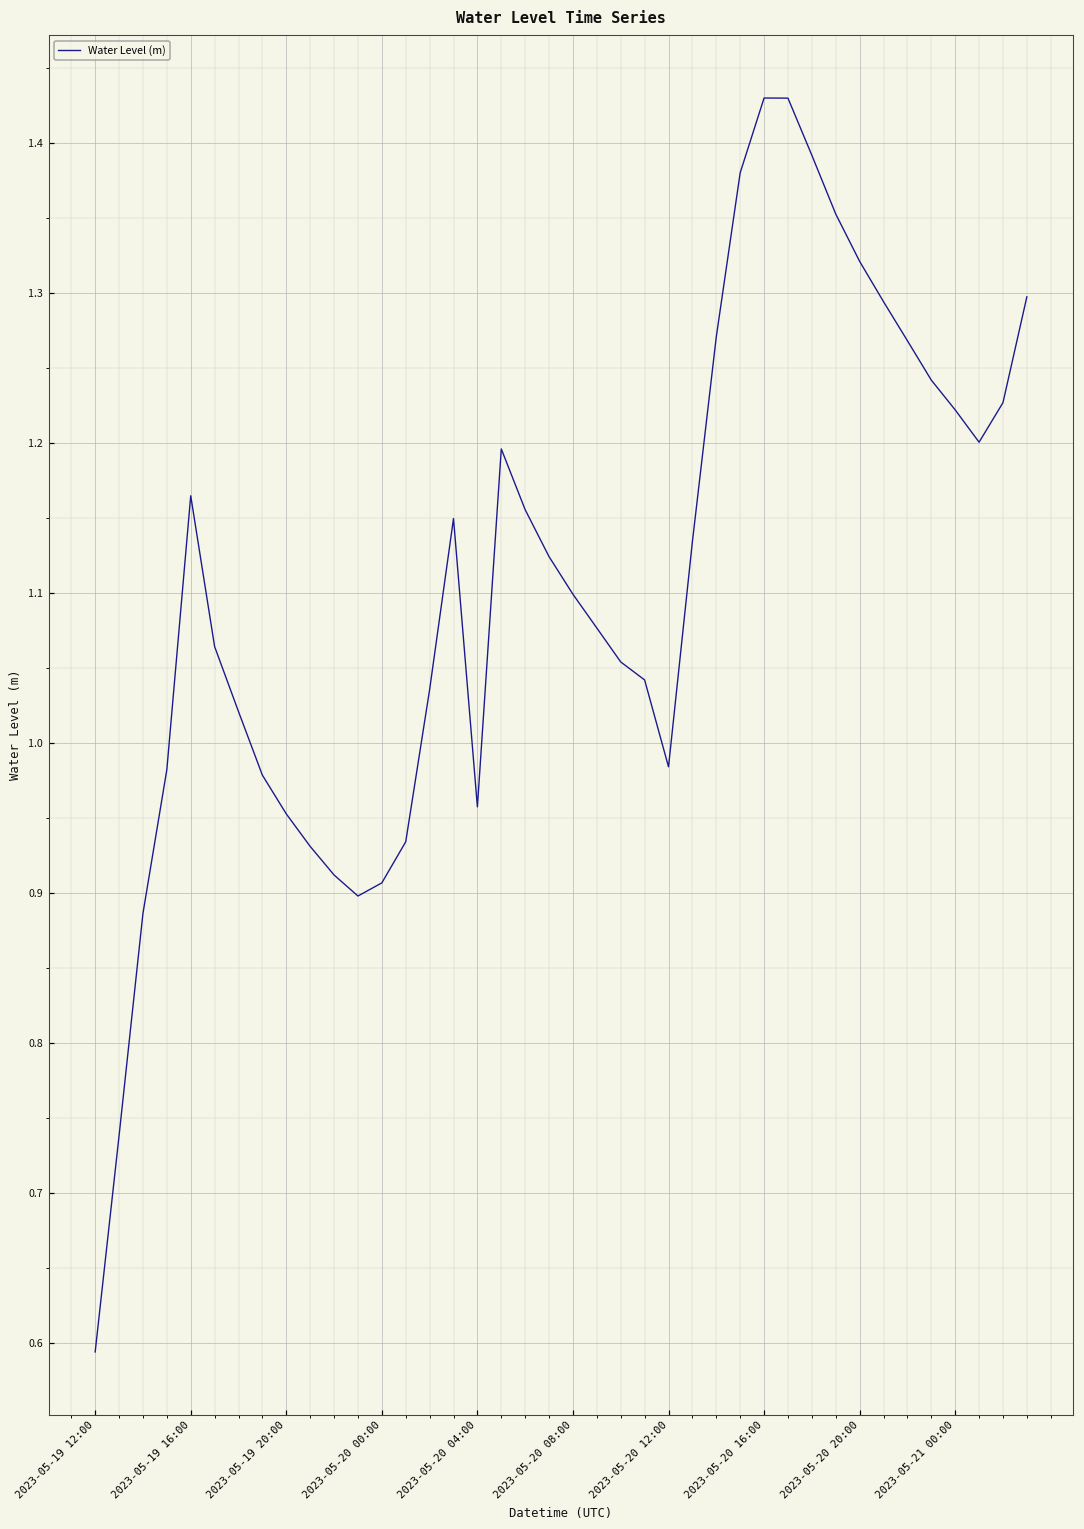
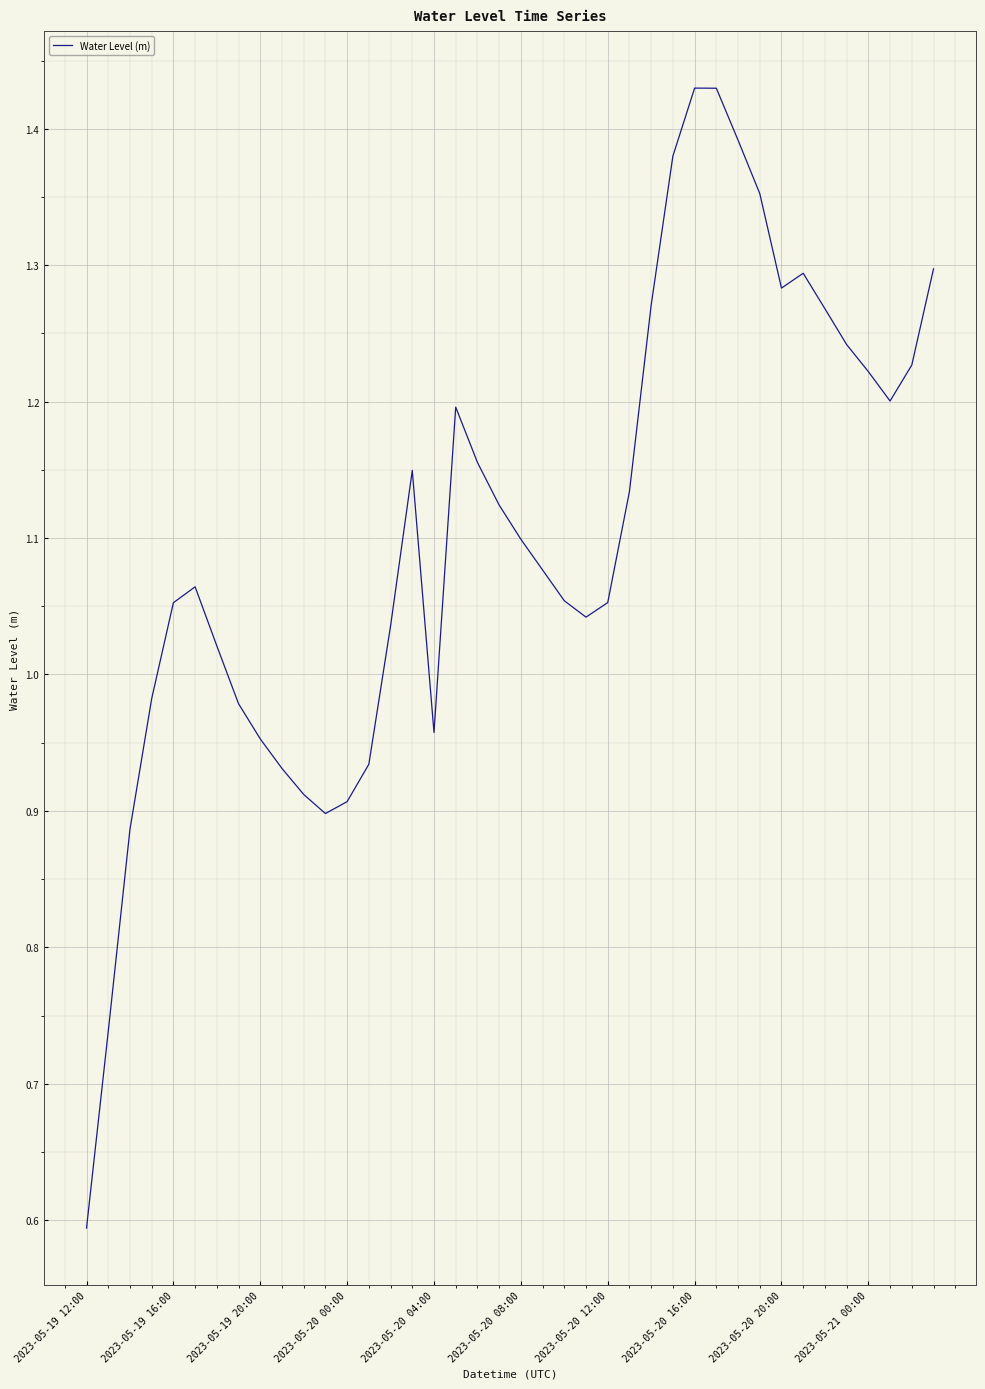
2023-05-19 16:00: 1.165 -> 1.053
2023-05-20 12:00: 0.984 -> 1.053
2023-05-20 20:00: 1.321 -> 1.283
